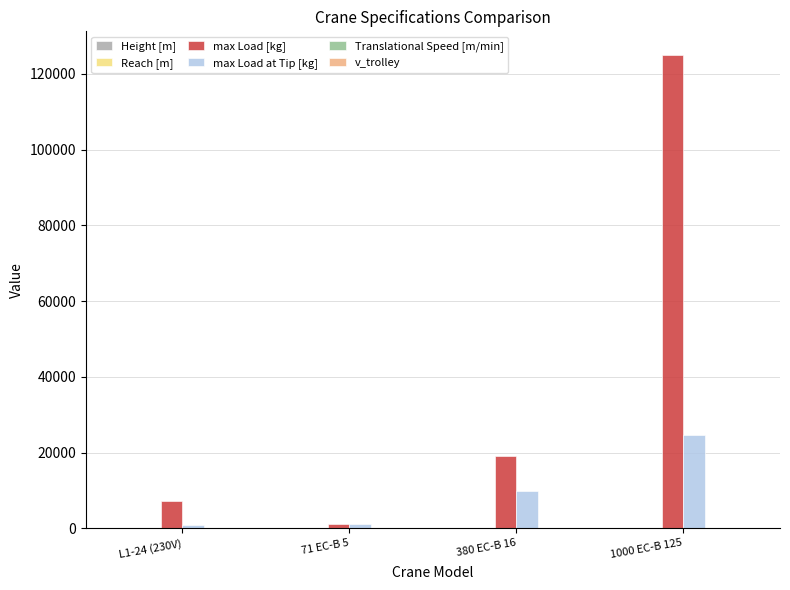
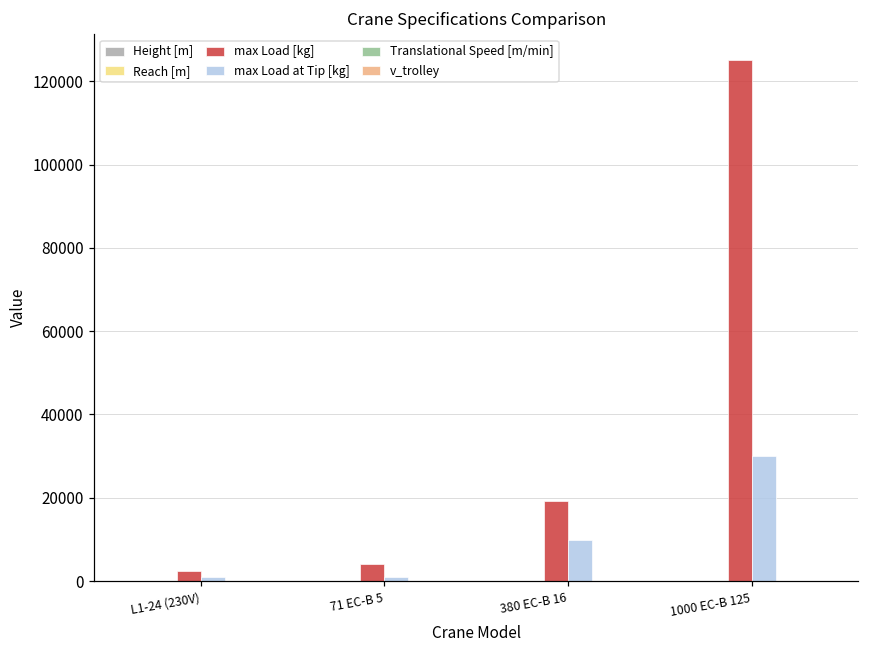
max Load [kg], L1-24 (230V): 7000 -> 3000
max Load [kg], 71 EC-B 5: 1000 -> 4000
max Load at Tip [kg], 1000 EC-B 125: 25000 -> 30000
